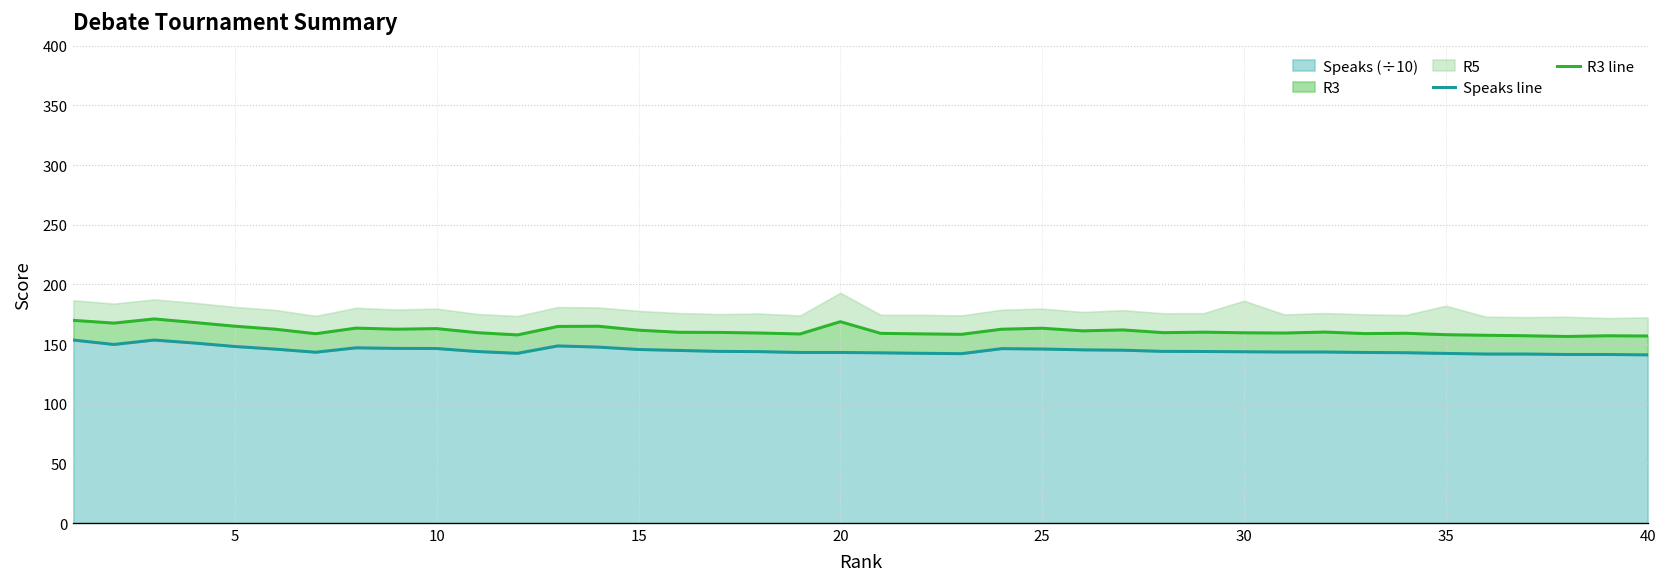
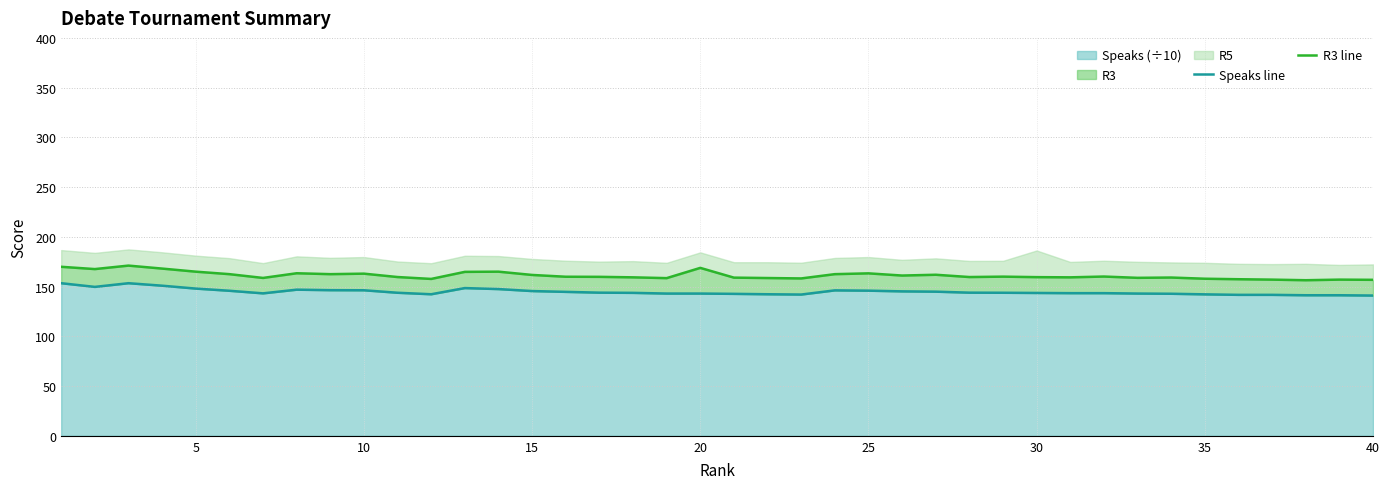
R5, 20: 24 -> 16
R5, 35: 24 -> 16
